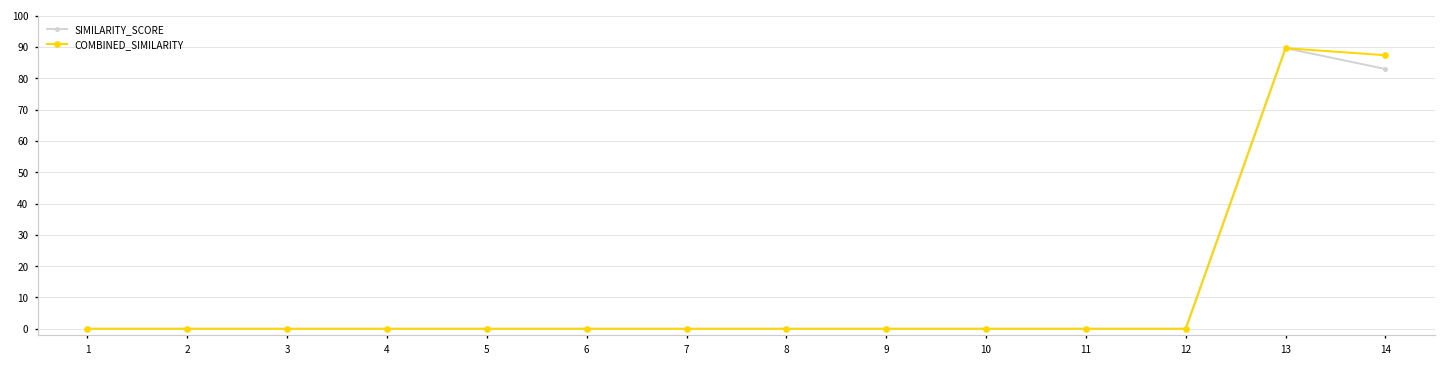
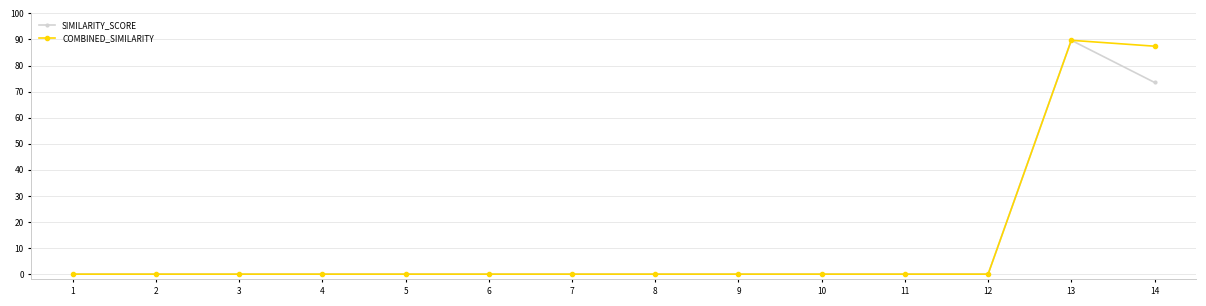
SIMILARITY_SCORE, 14: 83 -> 74
